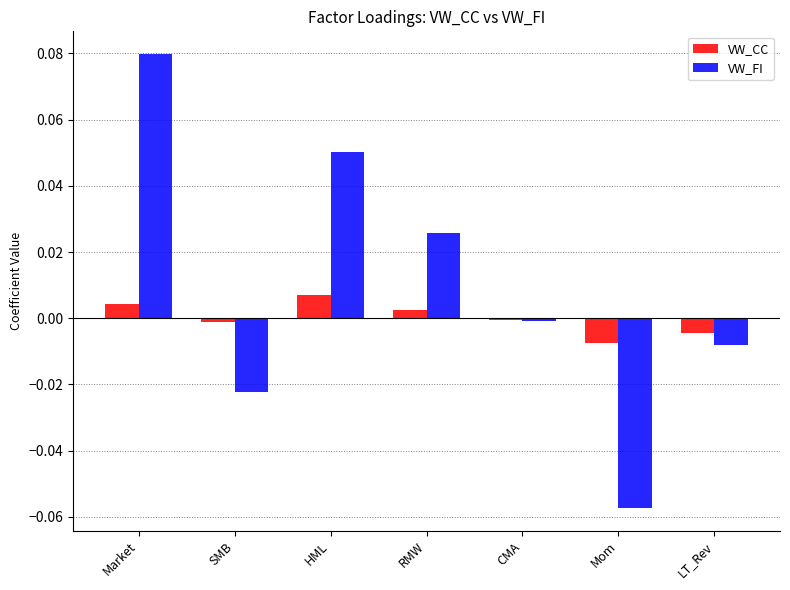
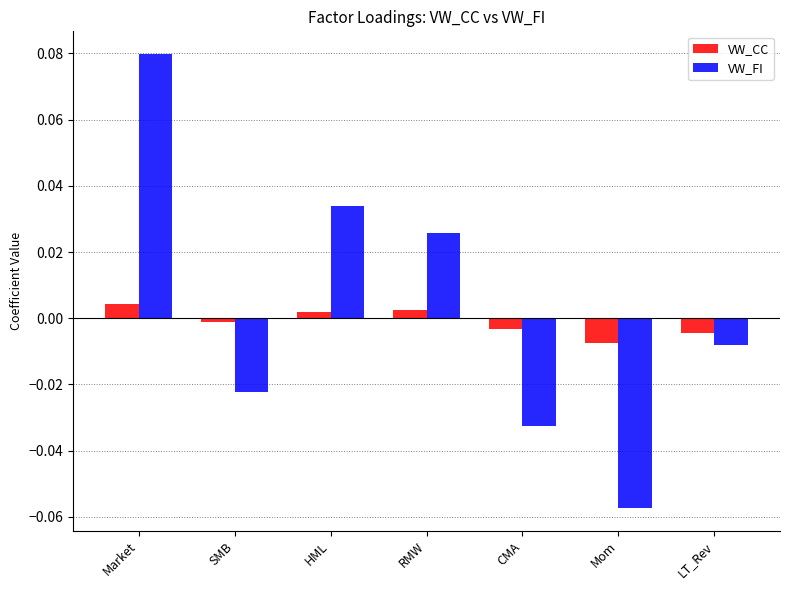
VW_CC, HML: 0.007 -> 0.002
VW_FI, HML: 0.050 -> 0.034
VW_CC, CMA: -0.001 -> -0.003
VW_FI, CMA: -0.001 -> -0.032
